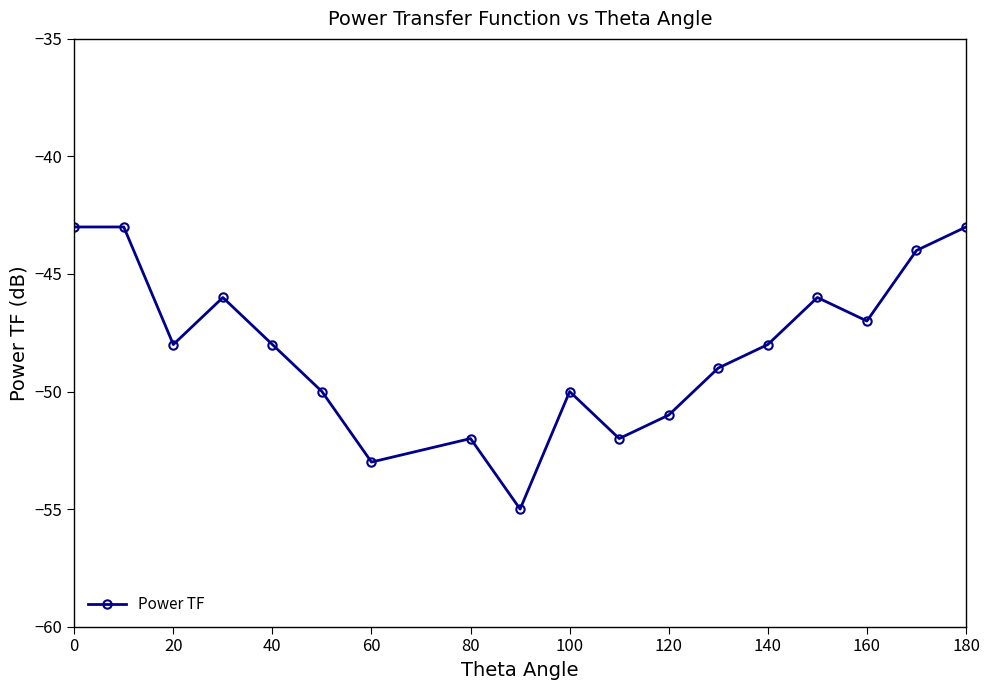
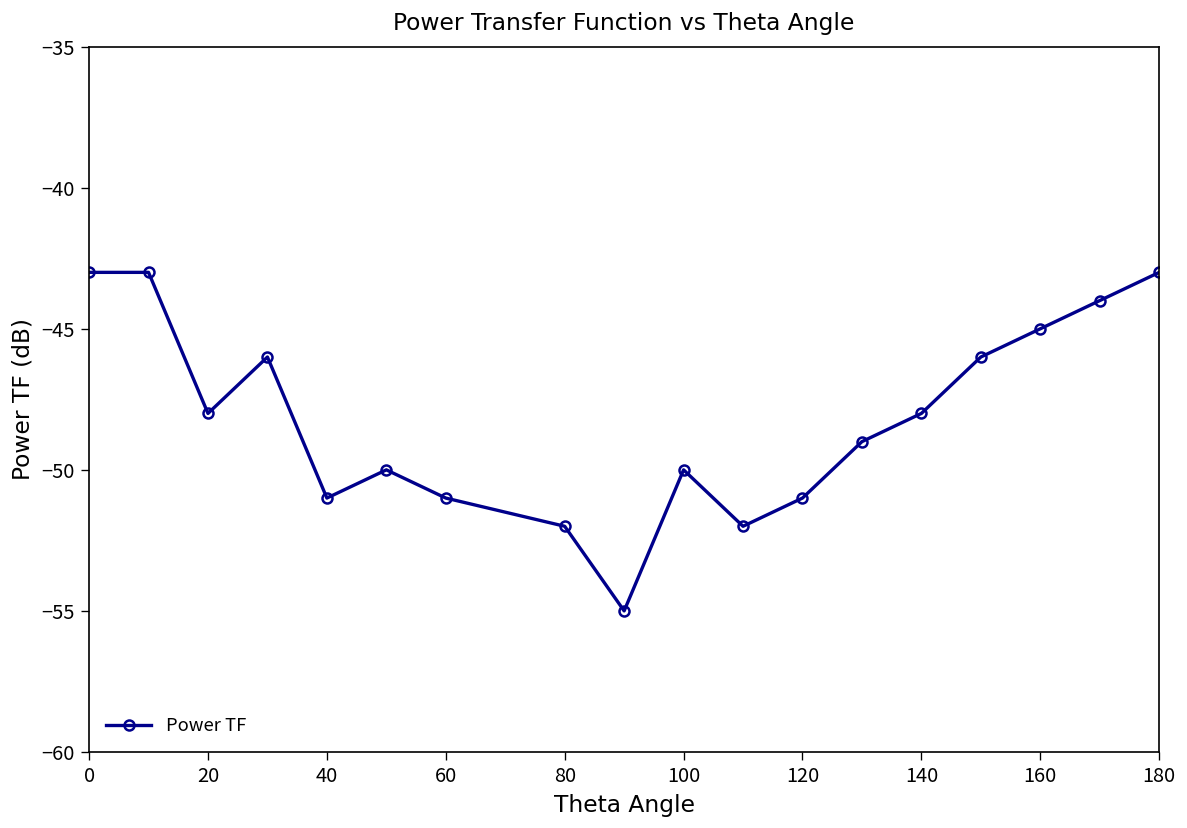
40: -48 -> -51
60: -53 -> -51
160: -47 -> -45
